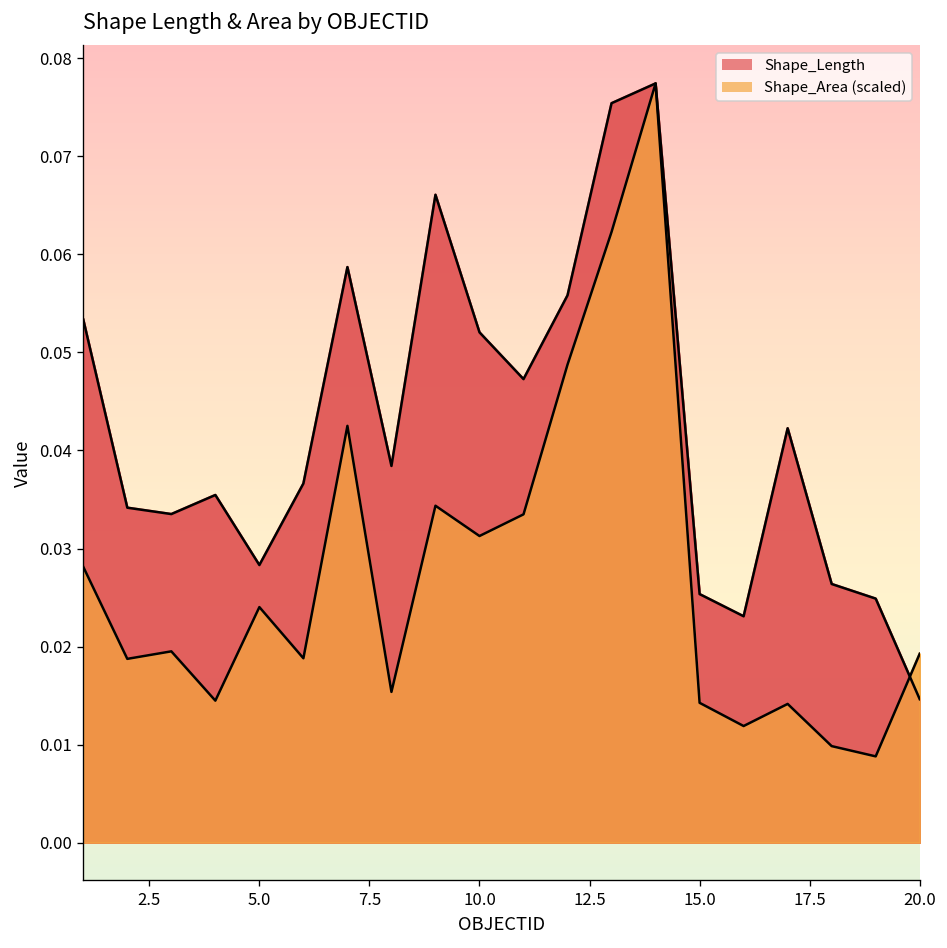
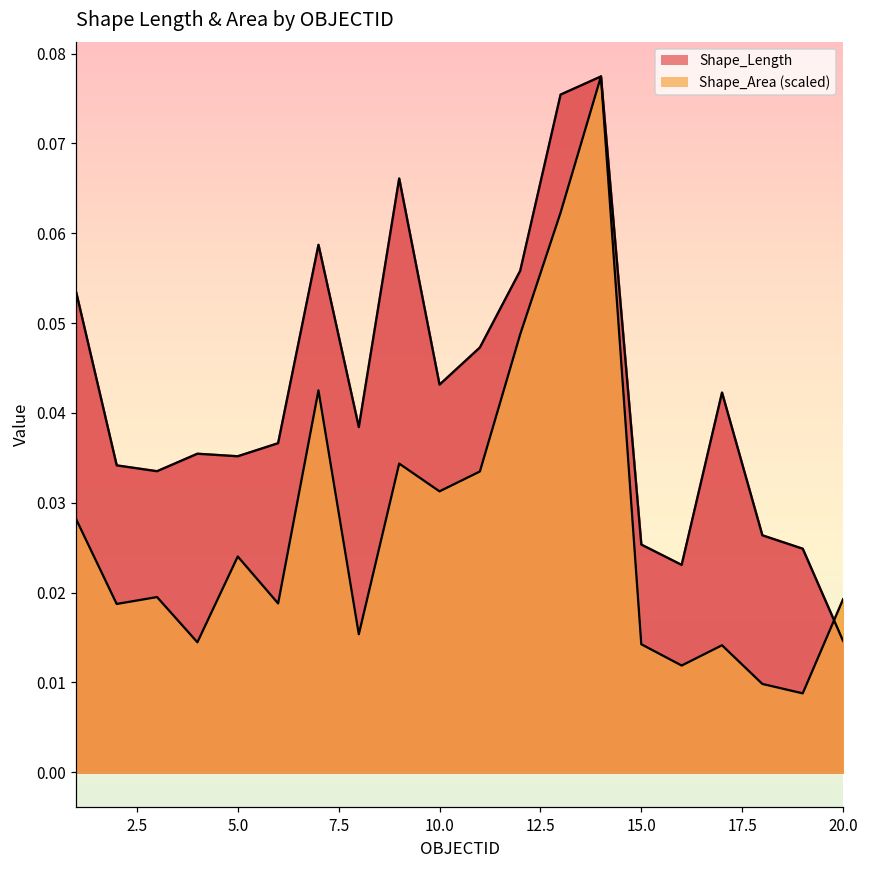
Shape_Length, 5.0: 0.028 -> 0.035
Shape_Length, 10.0: 0.052 -> 0.043
